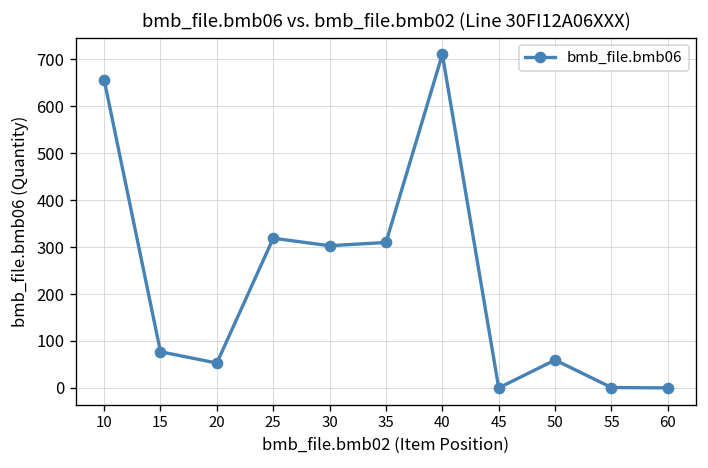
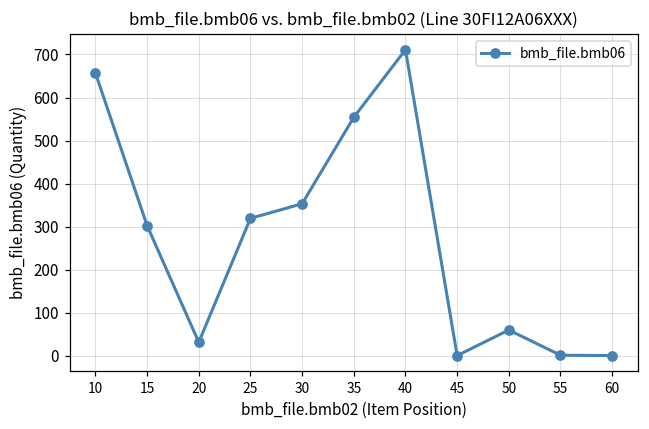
15: 80 -> 300
20: 50 -> 30
30: 300 -> 350
35: 310 -> 550
